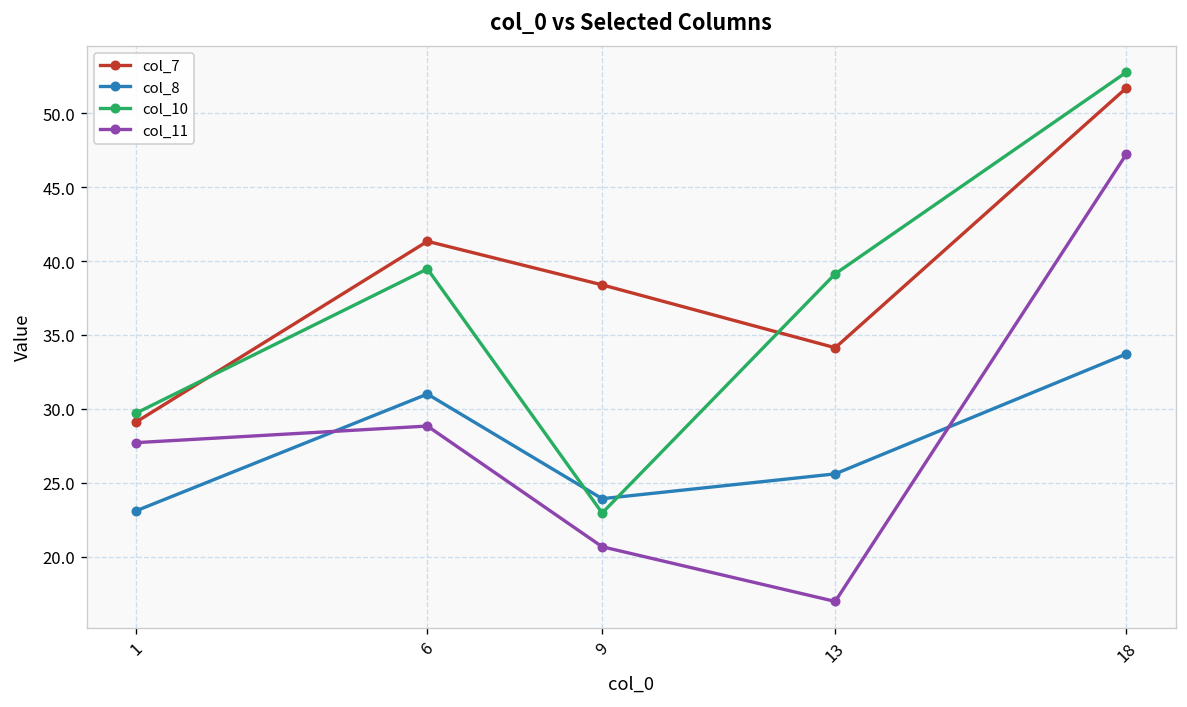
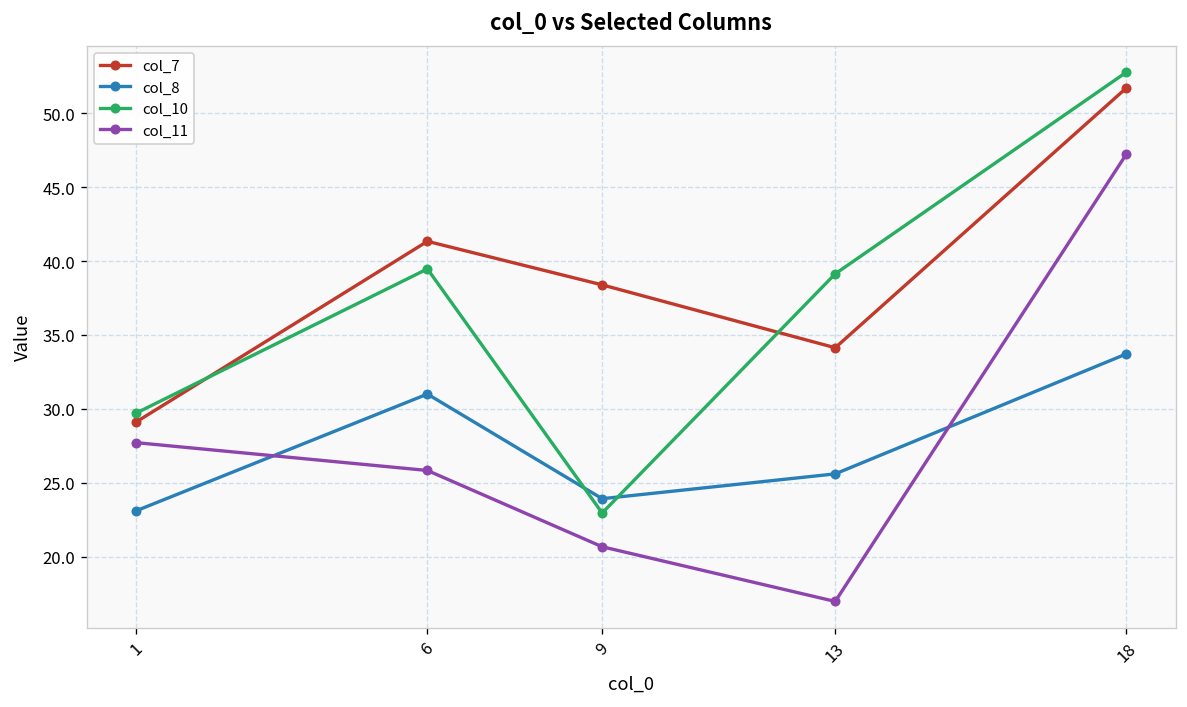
col_11, 6: 28.8 -> 25.8
